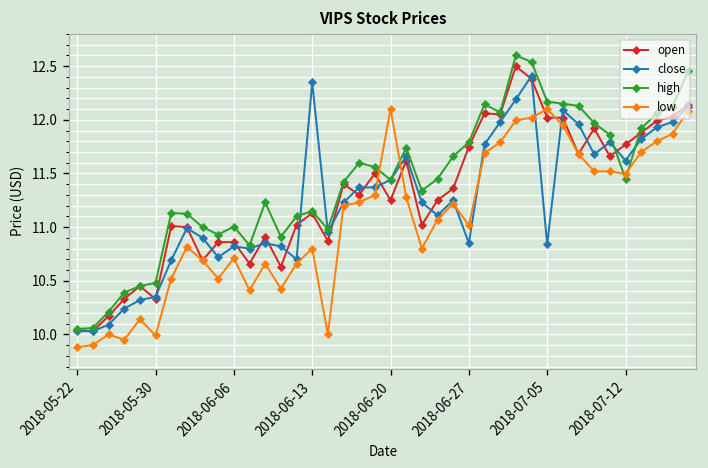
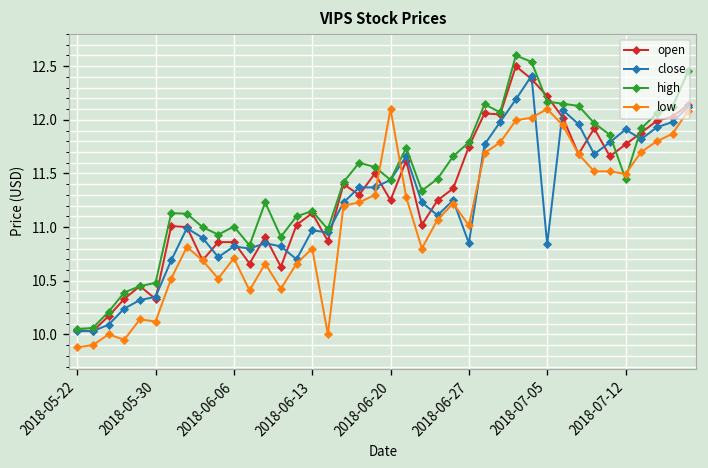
low, 2018-05-30: 10.0 -> 10.1
close, 2018-06-13: 12.4 -> 11.0
open, 2018-07-05: 12.0 -> 12.2
close, 2018-07-12: 11.6 -> 11.9
